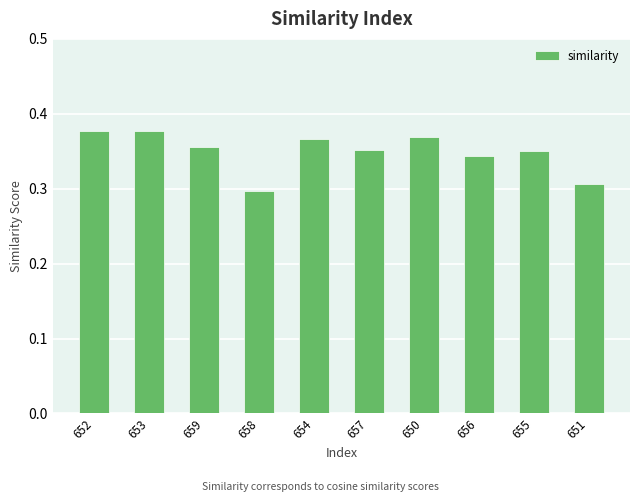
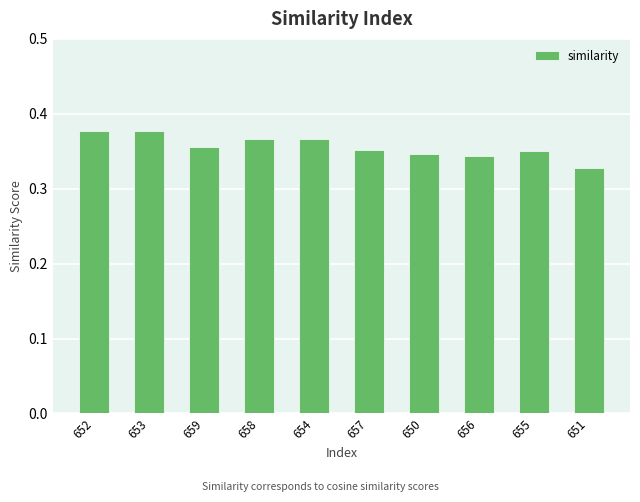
658: 0.30 -> 0.37
650: 0.37 -> 0.35
651: 0.31 -> 0.33
